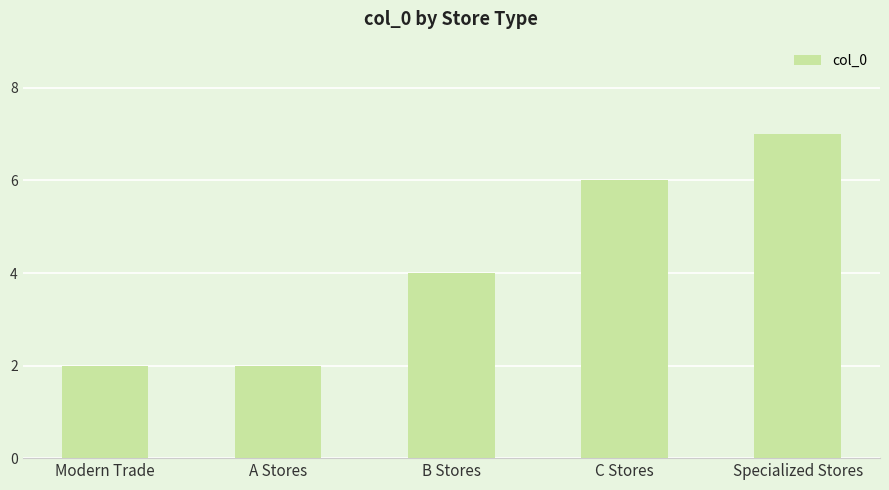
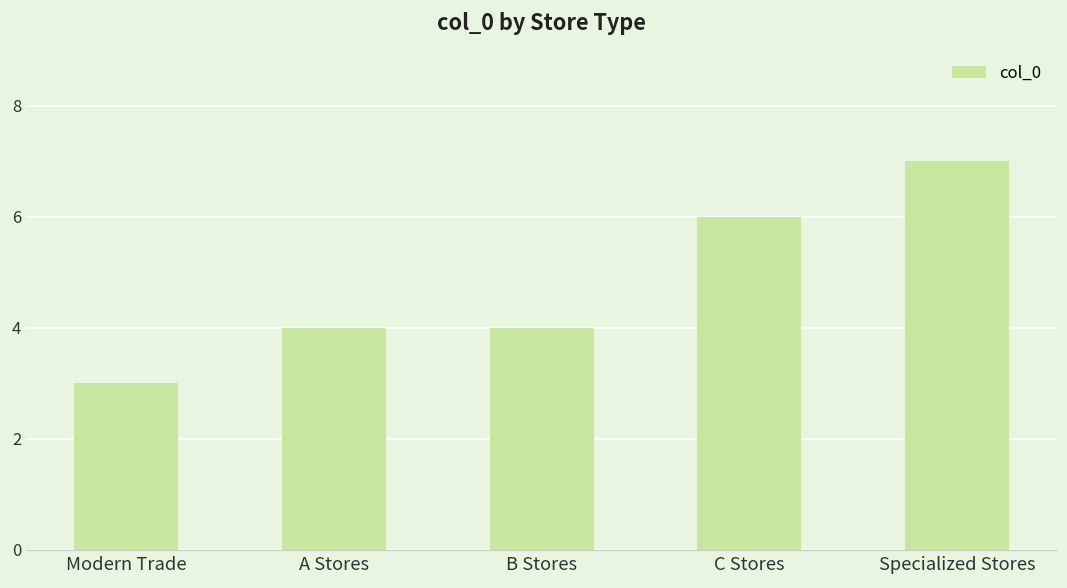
Modern Trade: 2 -> 3
A Stores: 2 -> 4
